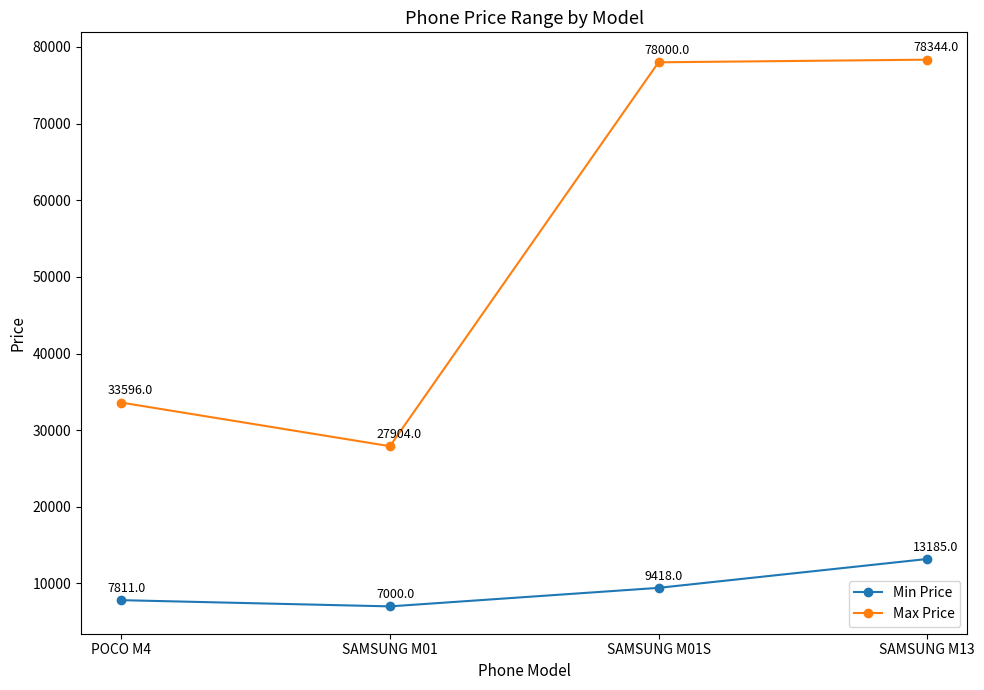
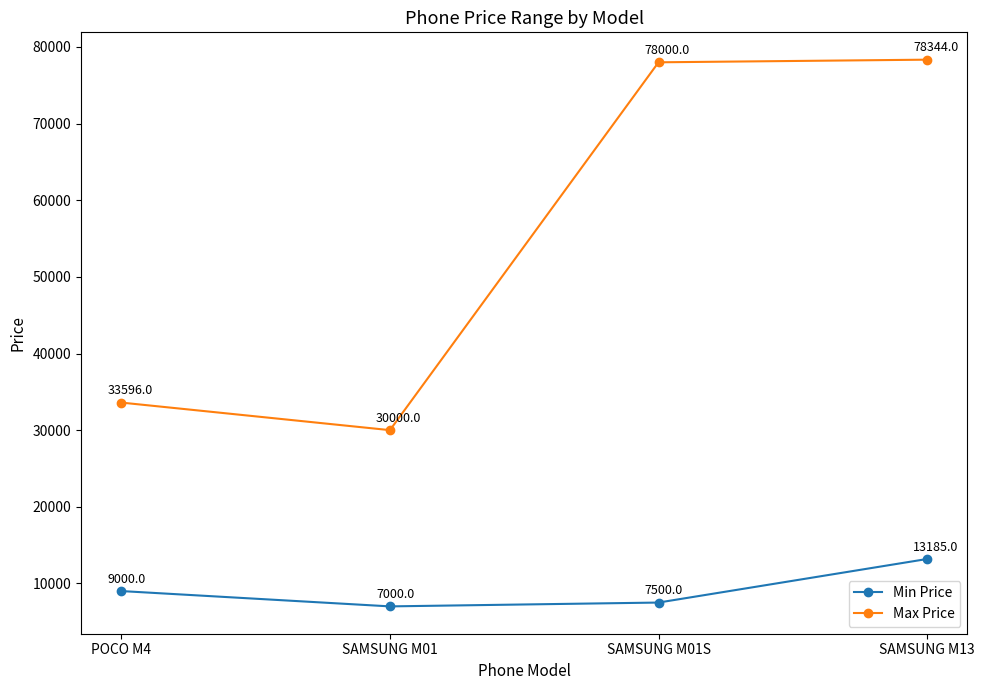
Min Price, POCO M4: 7811.0 -> 9000.0
Max Price, SAMSUNG M01: 27904.0 -> 30000.0
Min Price, SAMSUNG M01S: 9418.0 -> 7500.0
